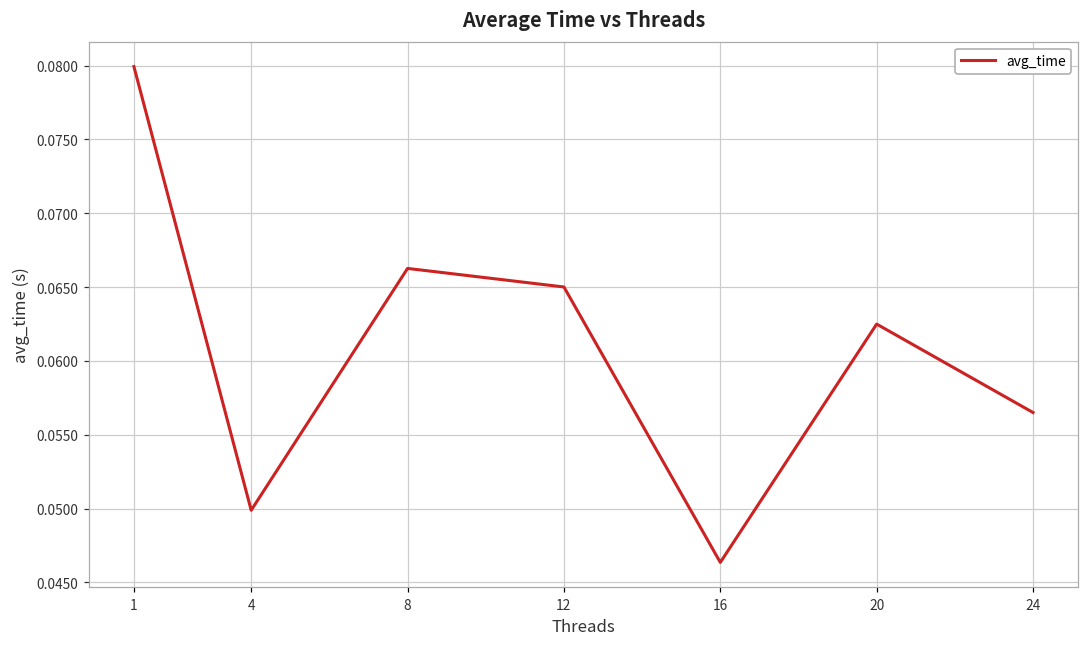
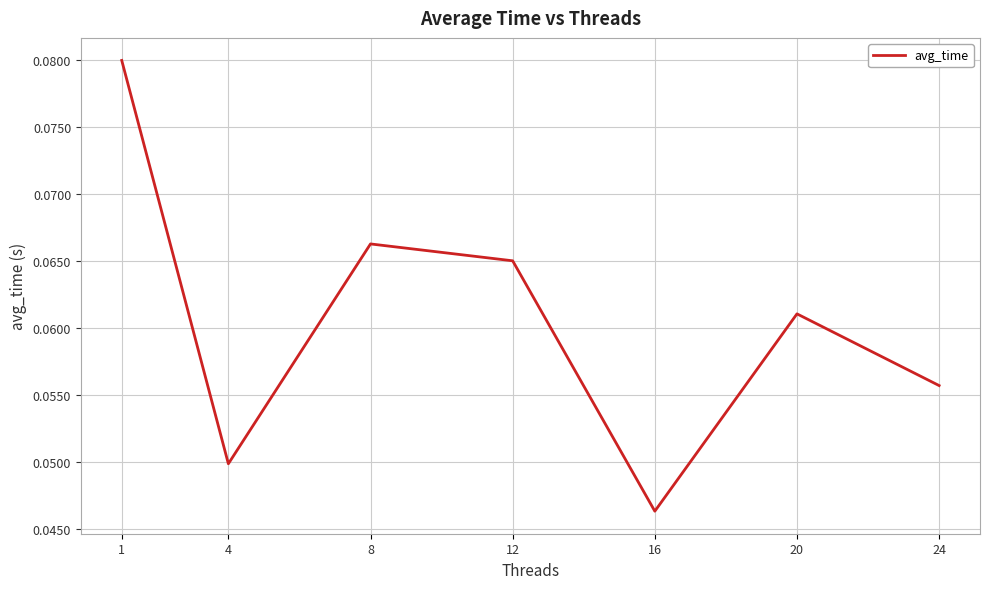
20: 0.0625 -> 0.0611
24: 0.0565 -> 0.0557
